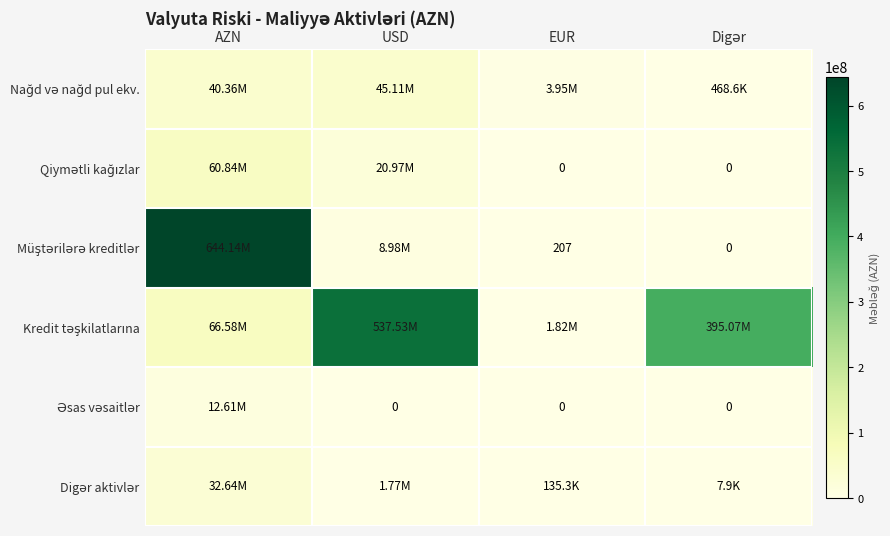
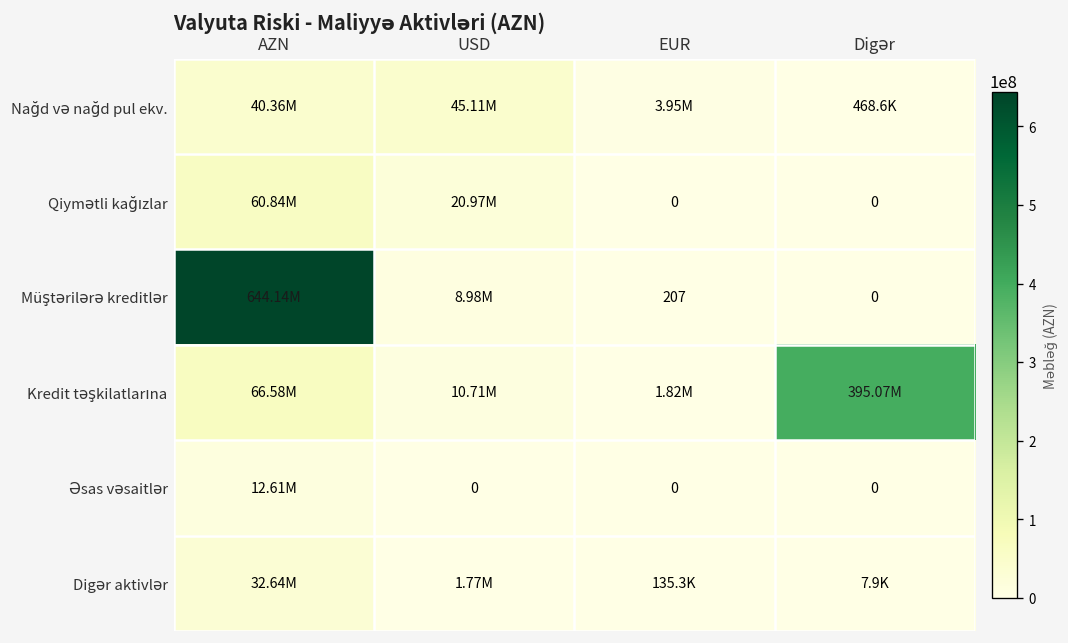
Kredit təşkilatlarına, USD: 537.53M -> 10.71M
